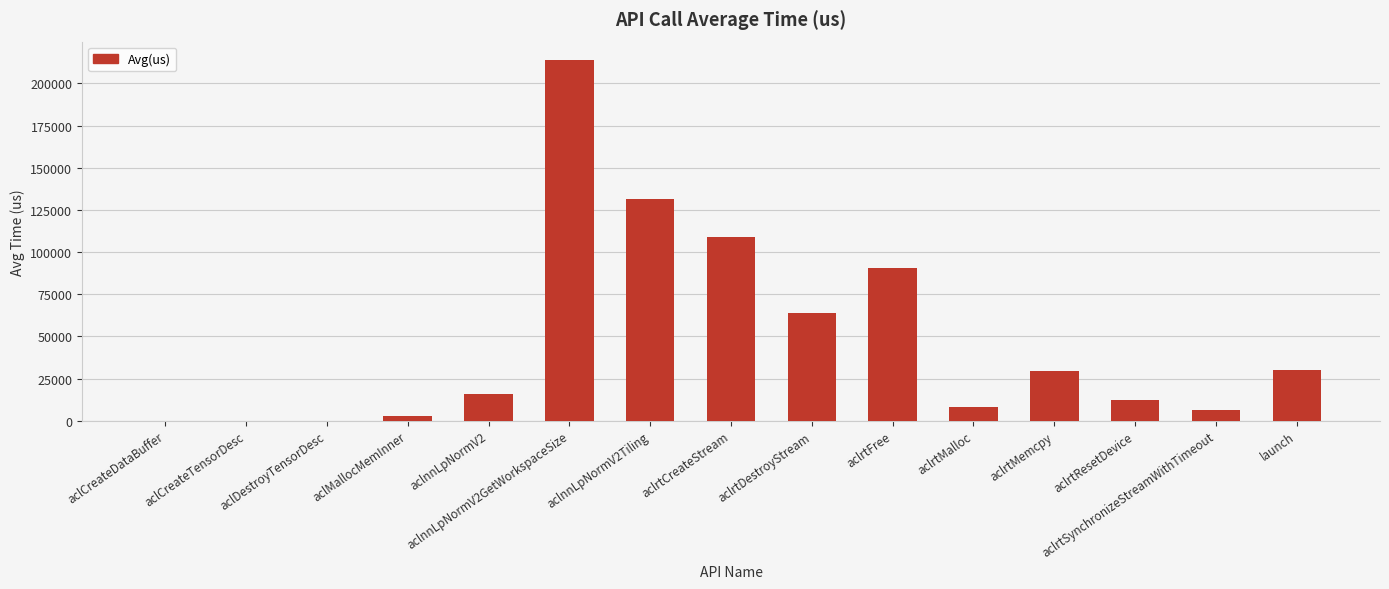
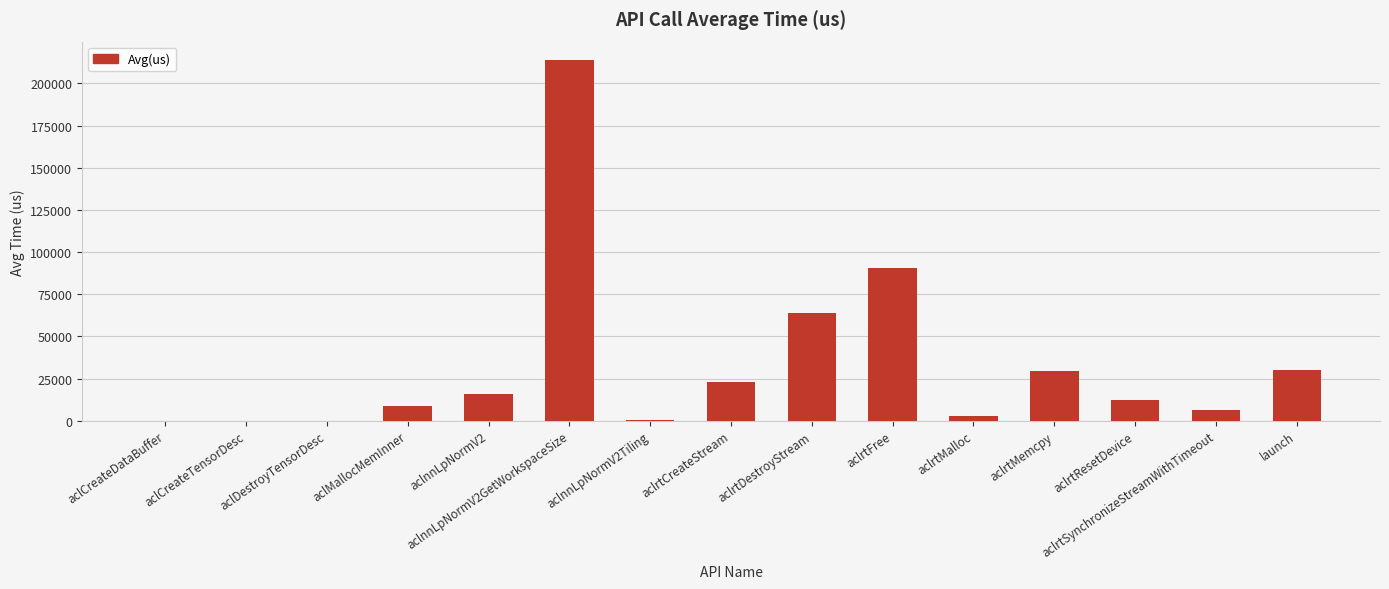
aclMallocMemInner: 3000 -> 9000
aclnnLpNormV2Tiling: 132000 -> 0
aclrtCreateStream: 109000 -> 23000
aclrtMalloc: 8000 -> 3000
